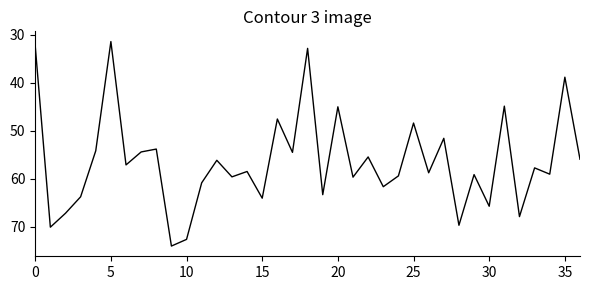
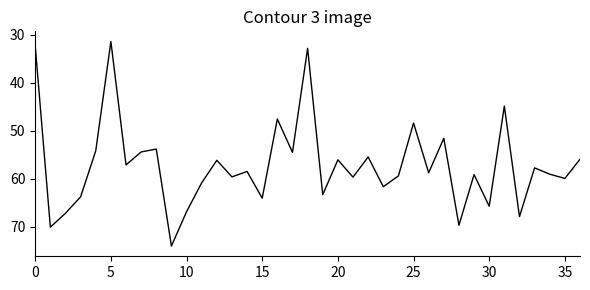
10: 73 -> 67
20: 45 -> 56
35: 39 -> 60
